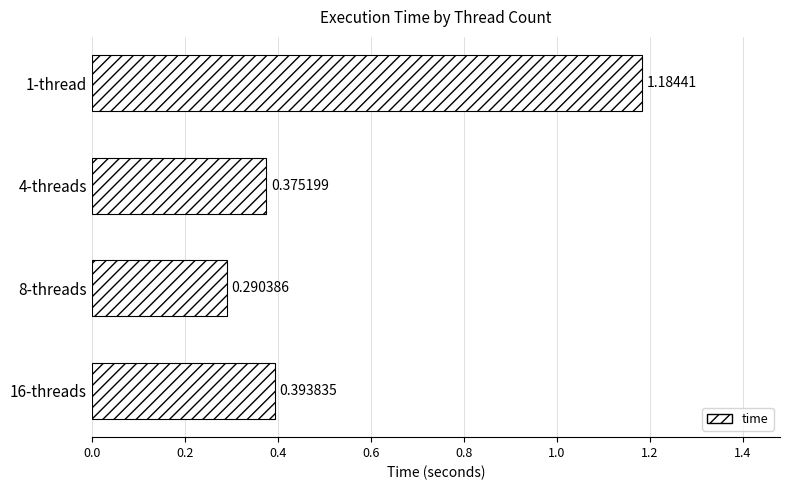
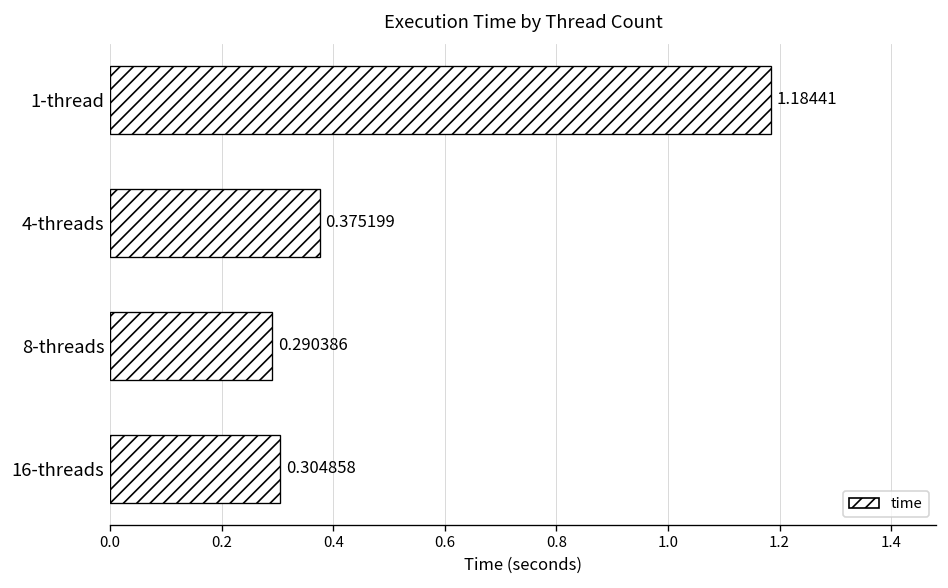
16-threads: 0.393835 -> 0.304858
